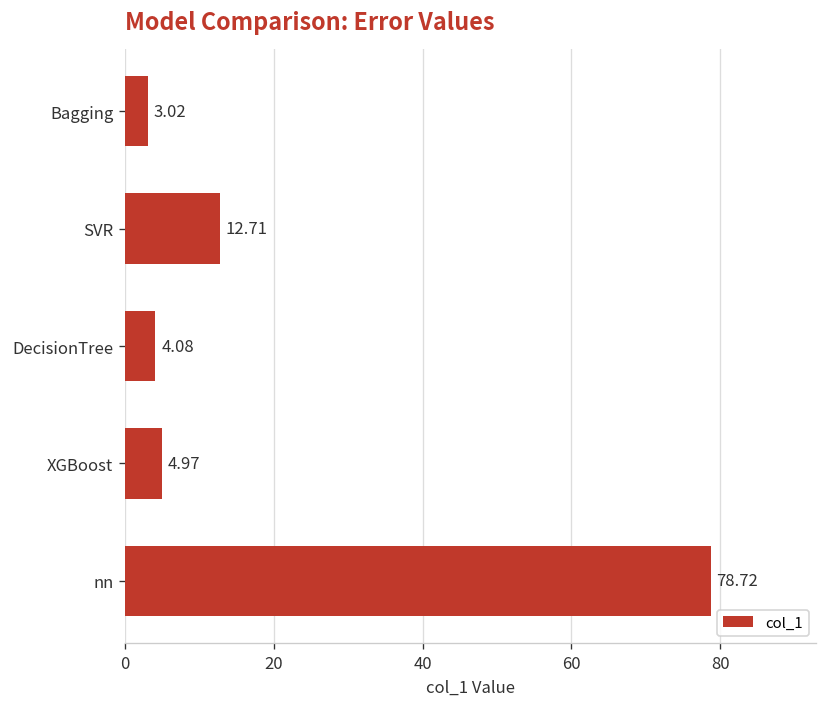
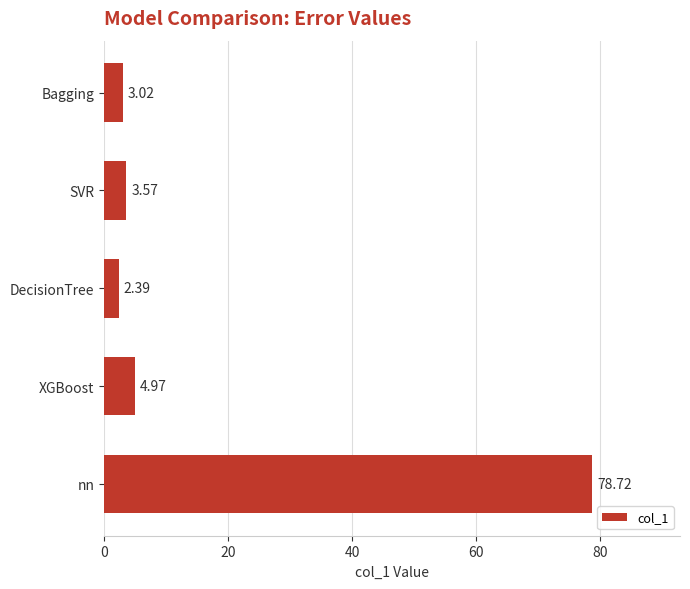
SVR: 12.71 -> 3.57
DecisionTree: 4.08 -> 2.39
